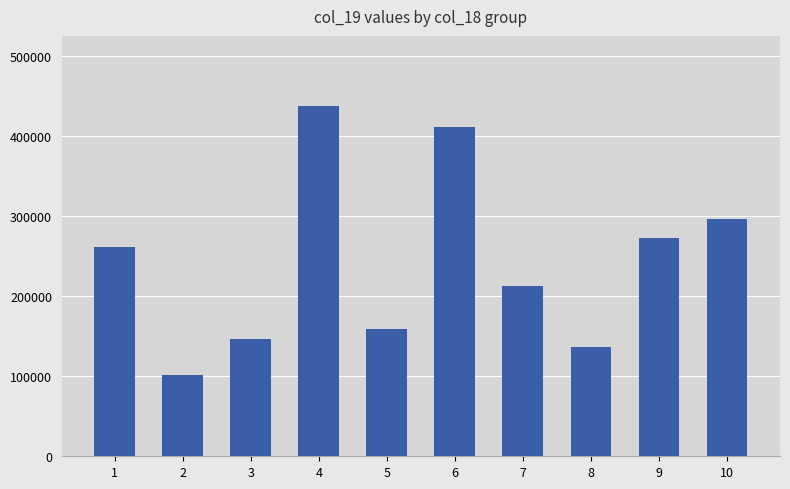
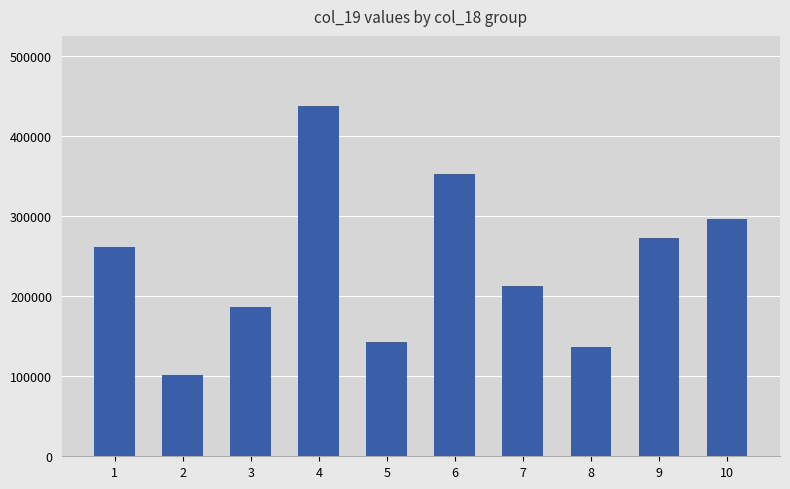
3: 150000 -> 190000
5: 160000 -> 140000
6: 410000 -> 350000
